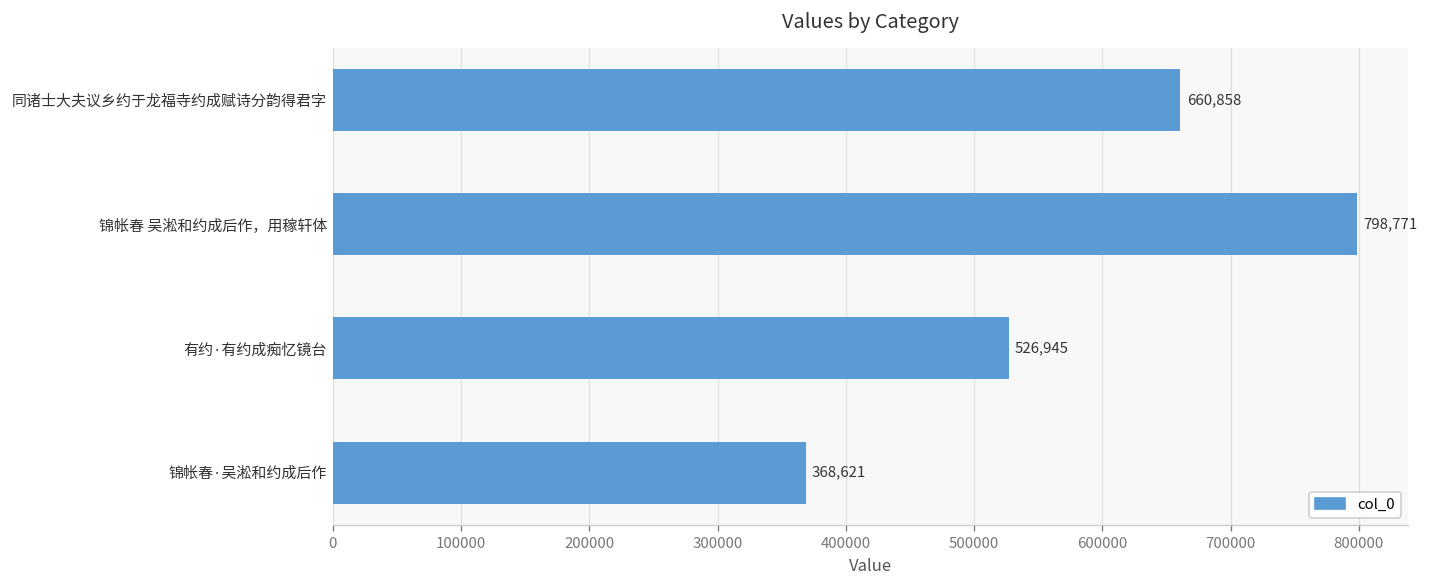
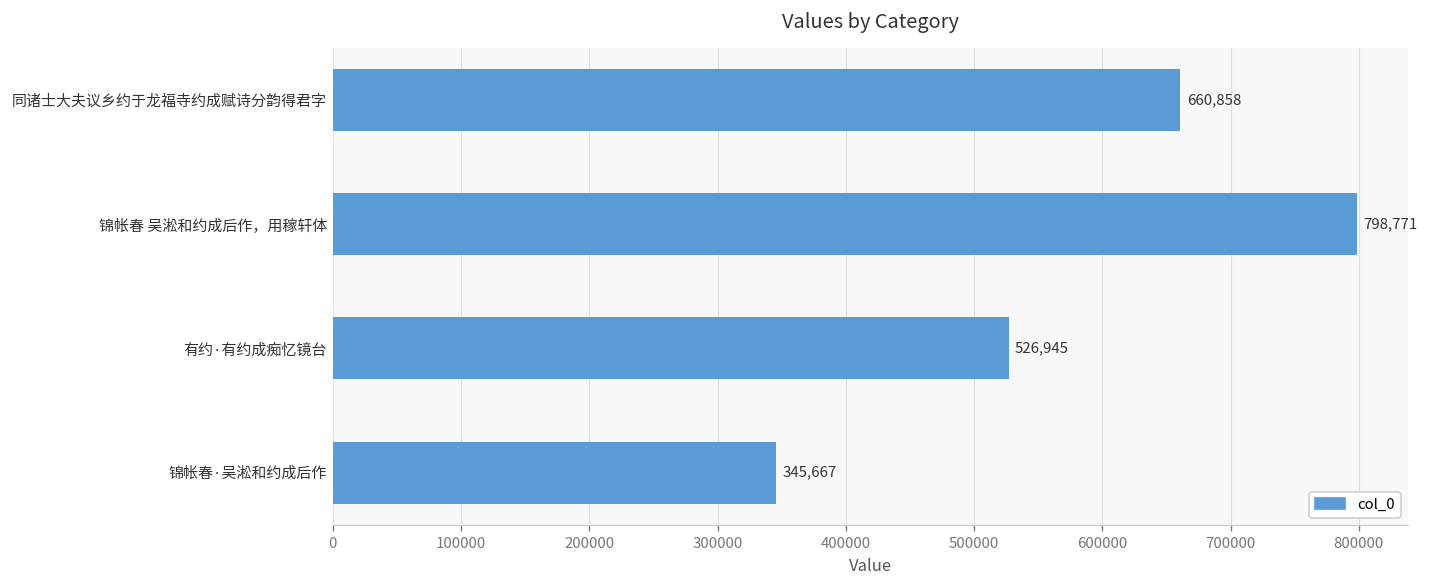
锦帐春·吴淞和约成后作: 368,621 -> 345,667
